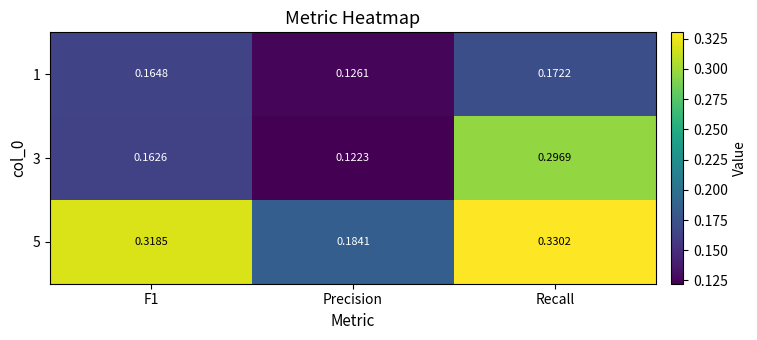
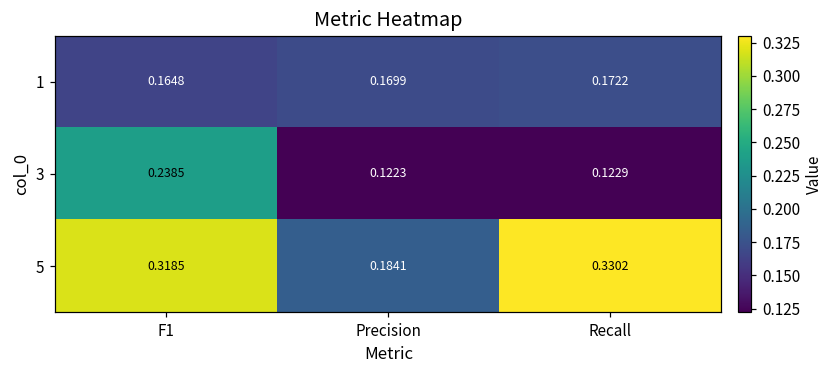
1, Precision: 0.1261 -> 0.1699
3, F1: 0.1626 -> 0.2385
3, Recall: 0.2969 -> 0.1229
